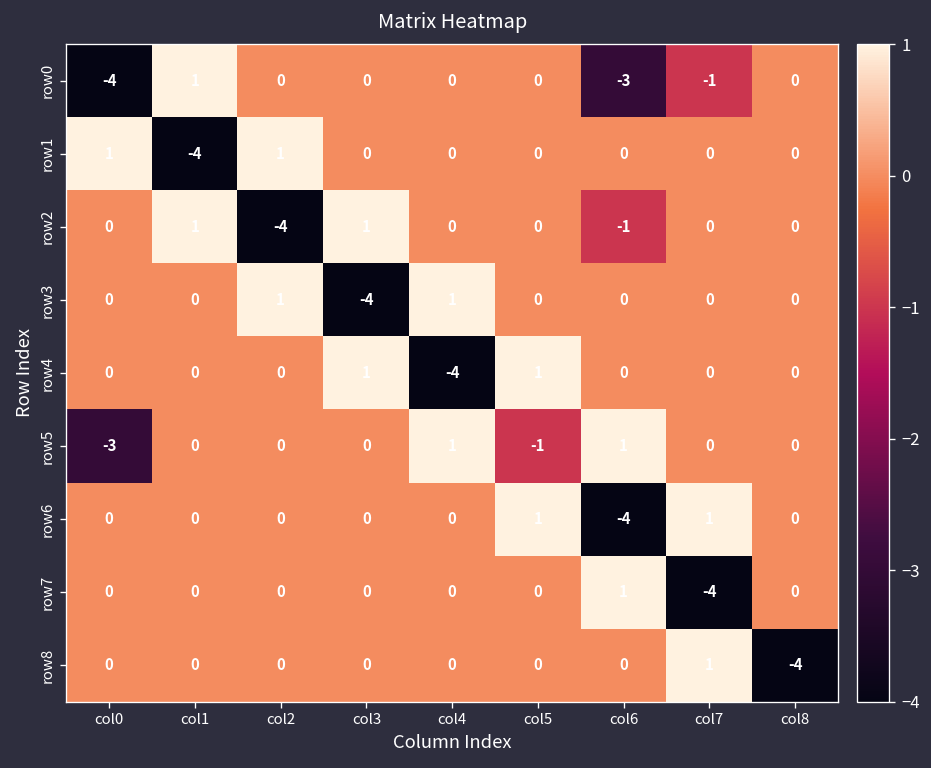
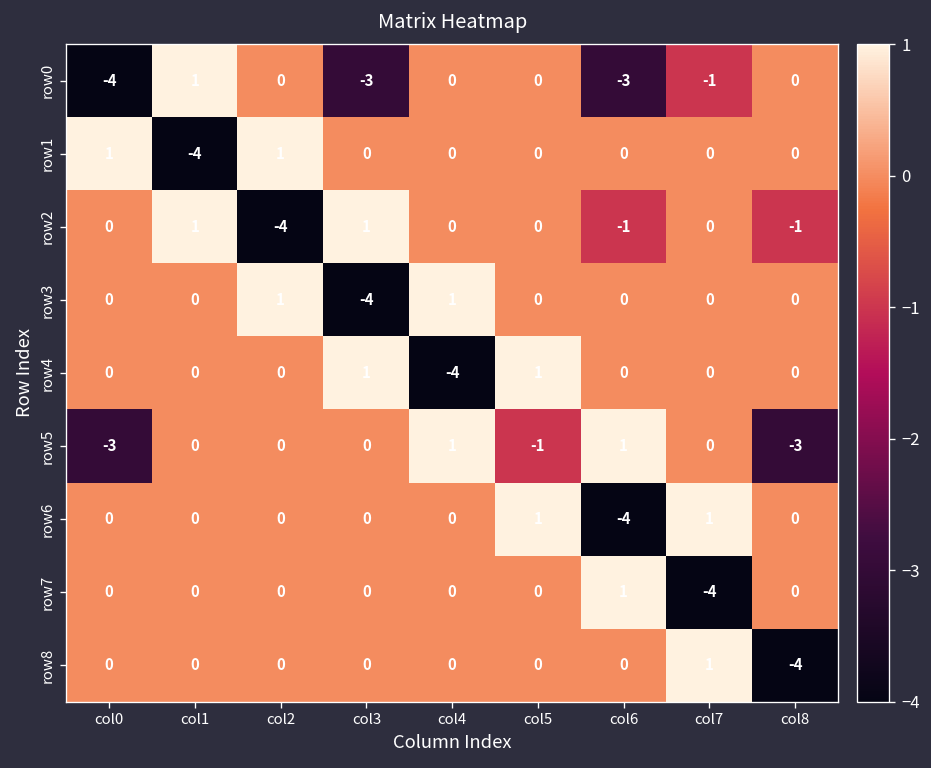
row0, col3: 0 -> -3
row2, col8: 0 -> -1
row5, col8: 0 -> -3
